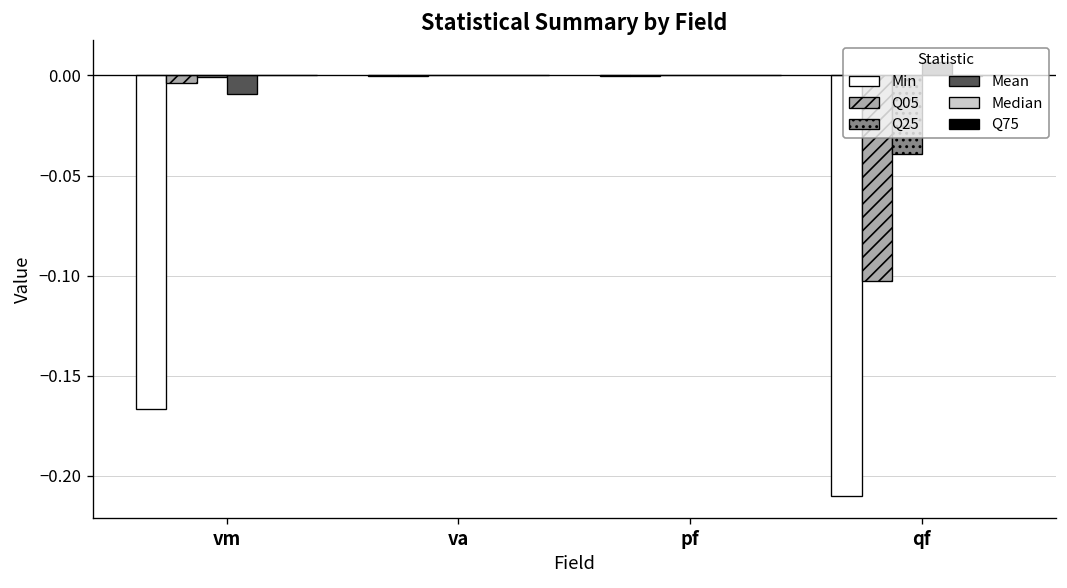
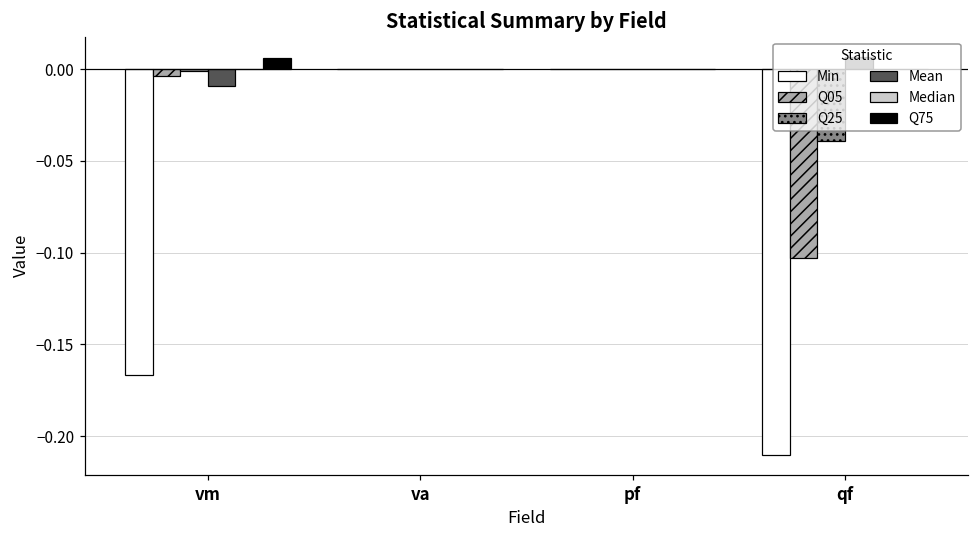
Q75, vm: 0.000 -> 0.006
